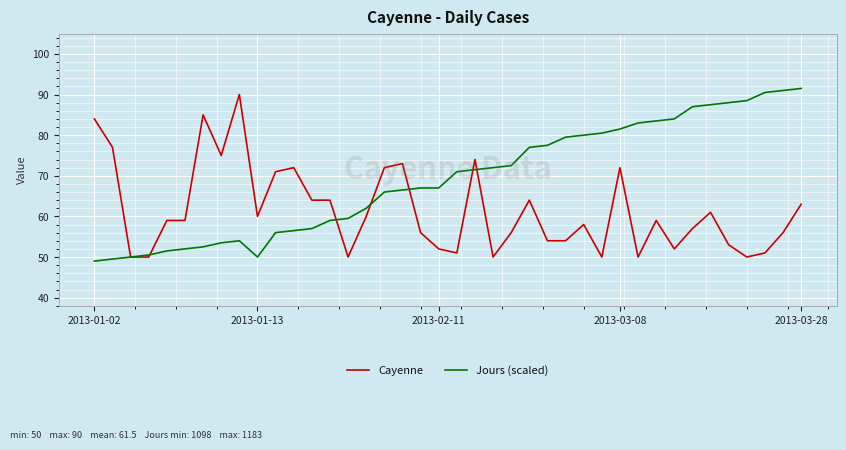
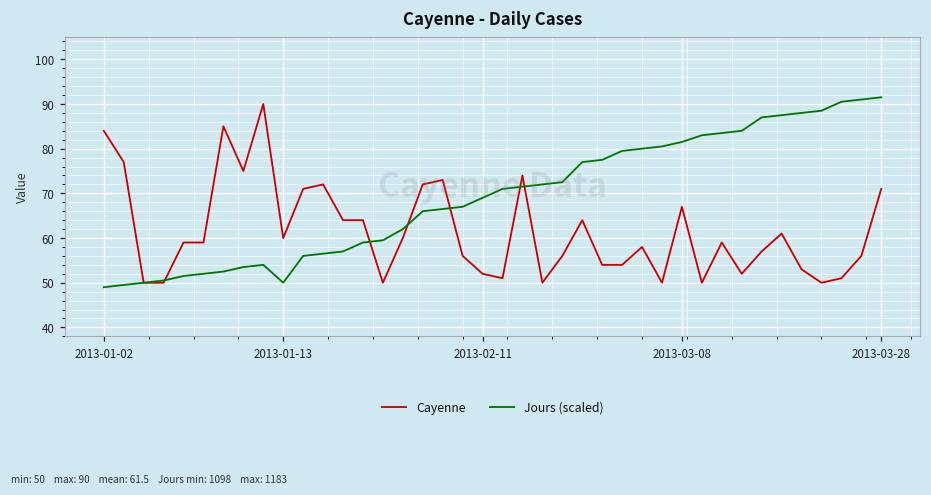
Jours (scaled), 2013-02-11: 67 -> 69
Cayenne, 2013-03-08: 72 -> 67
Cayenne, 2013-03-28: 63 -> 71
